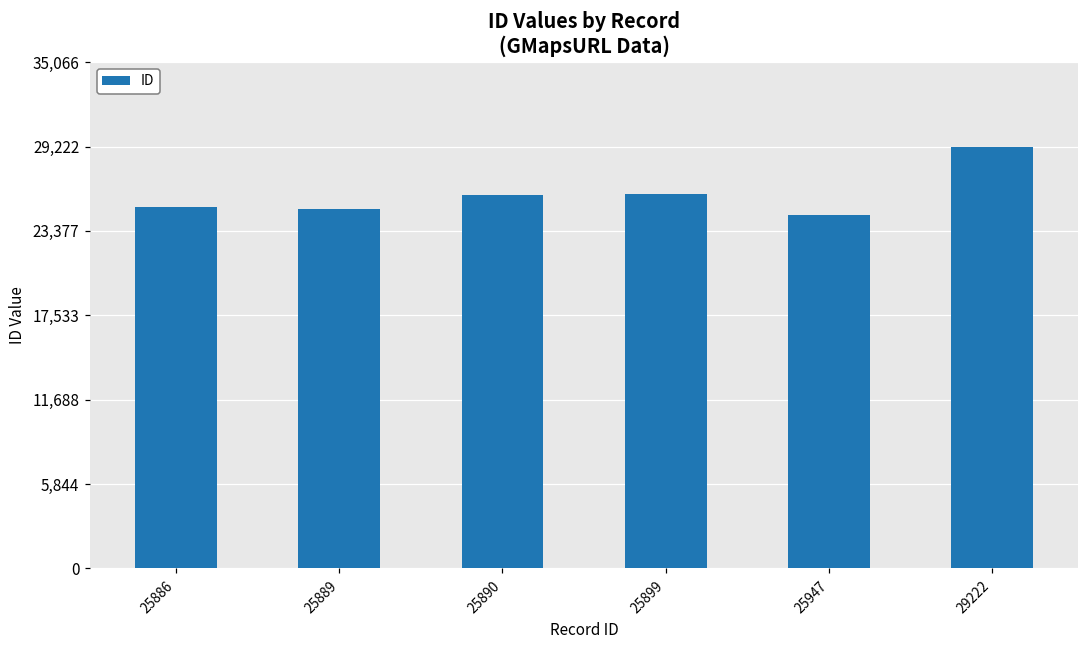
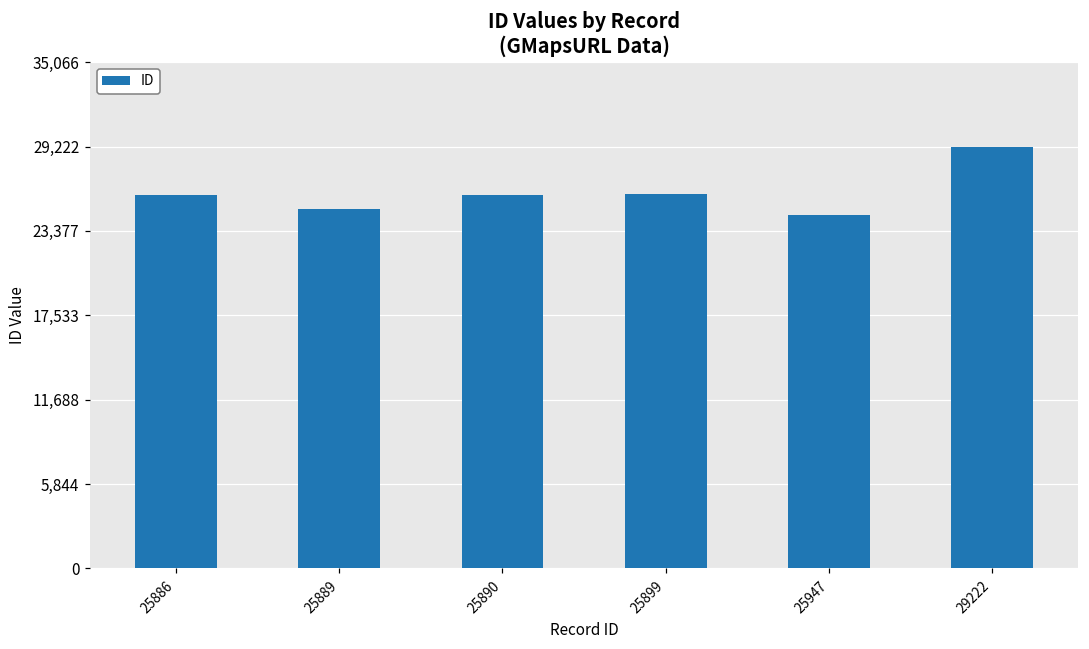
25886: 25,000 -> 25,900
